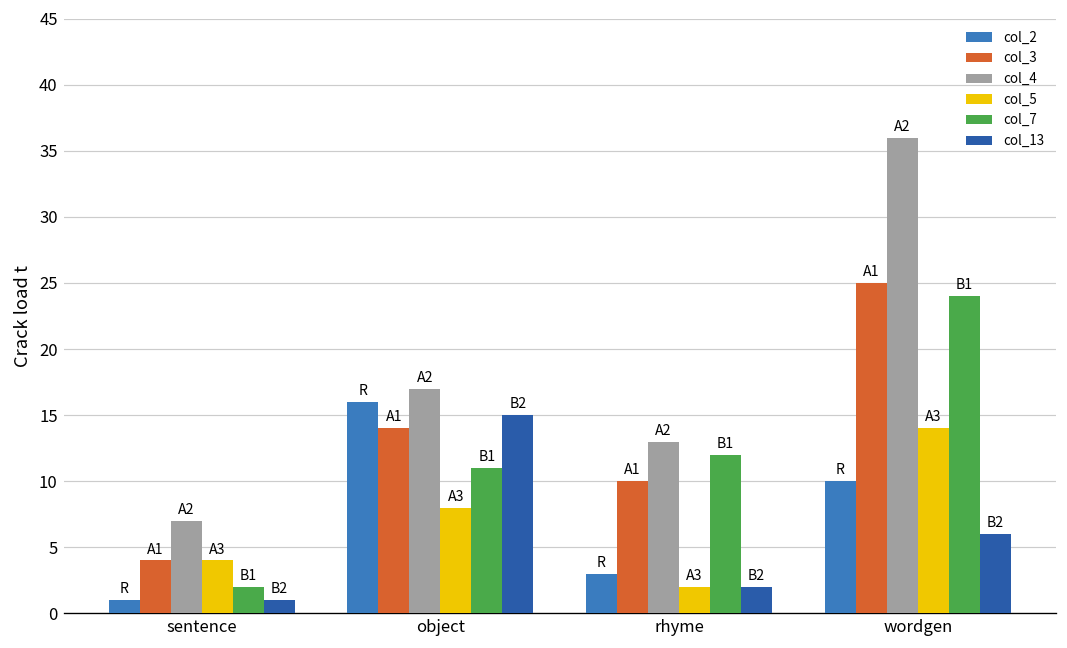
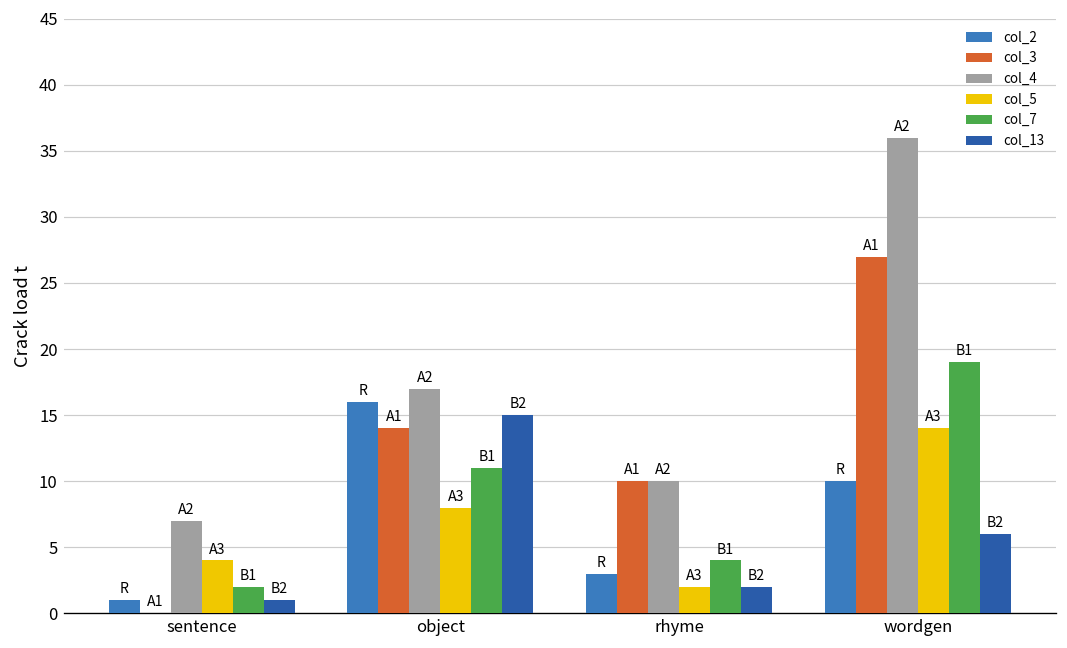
col_3, sentence: 4 -> 0
col_4, rhyme: 13 -> 10
col_7, rhyme: 12 -> 4
col_3, wordgen: 25 -> 27
col_7, wordgen: 24 -> 19
